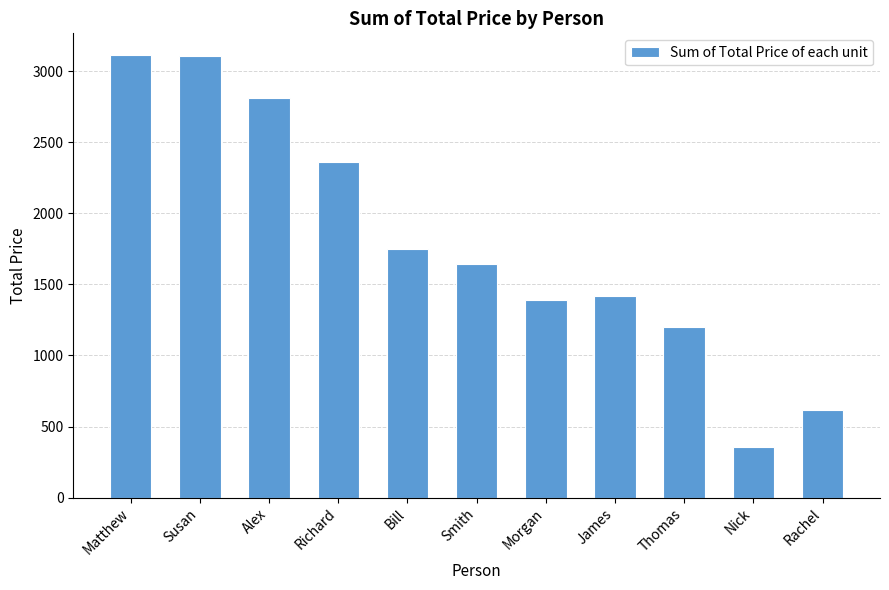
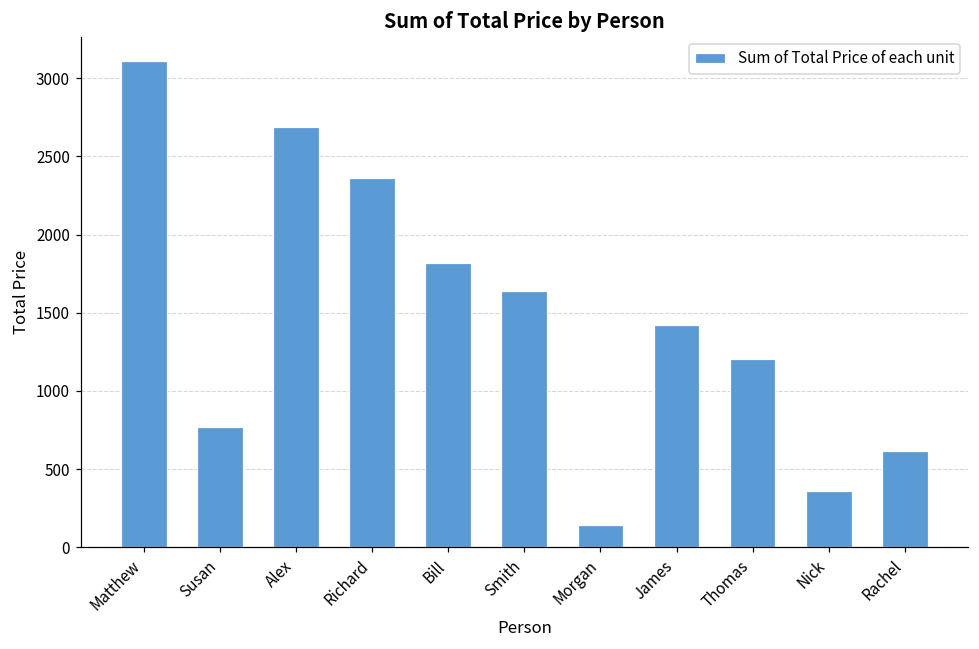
Susan: 3100 -> 770
Alex: 2810 -> 2690
Bill: 1750 -> 1820
Morgan: 1390 -> 150
